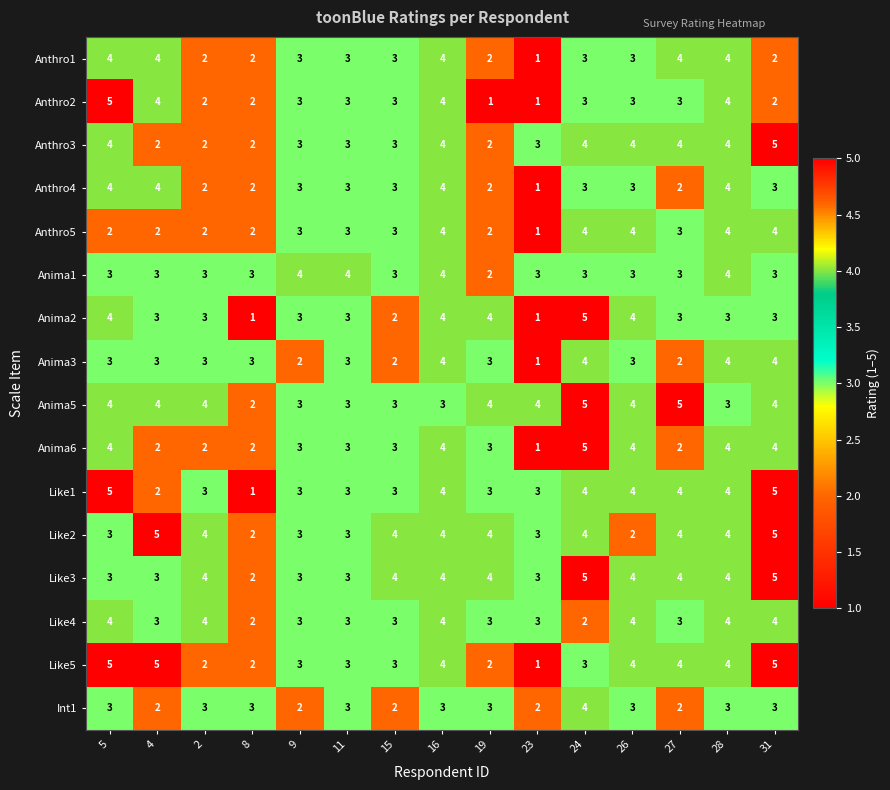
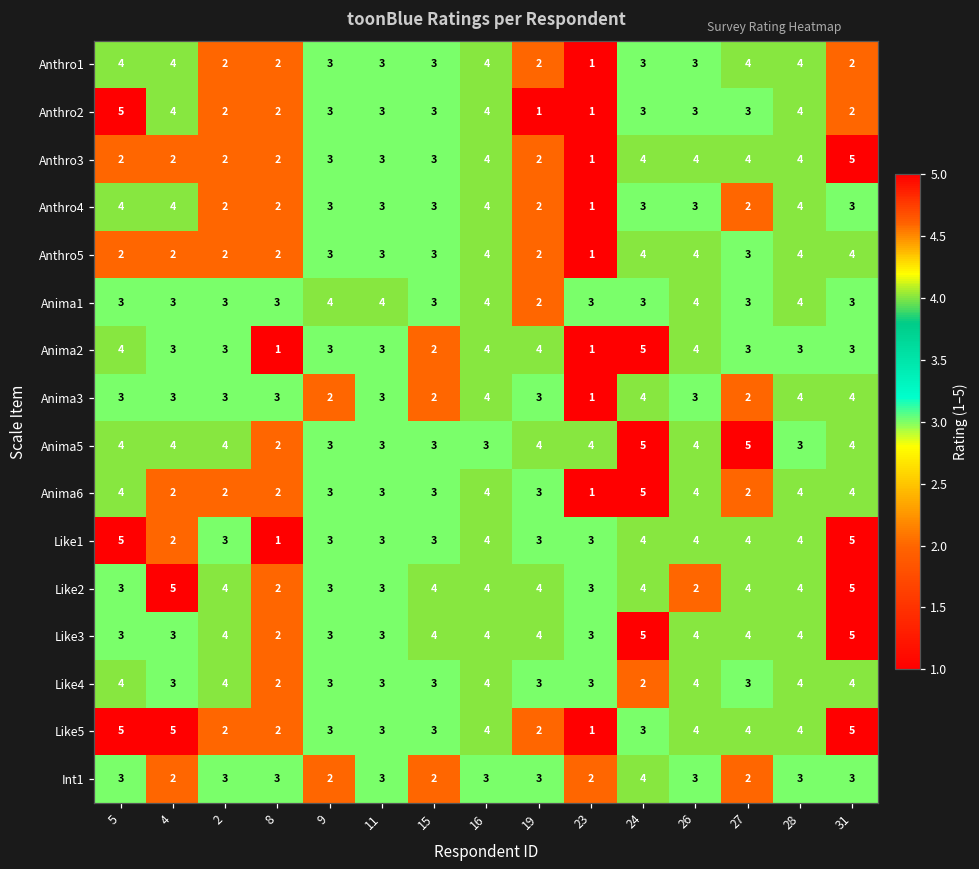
Anthro3, 5: 4 -> 2
Anthro3, 23: 3 -> 1
Anima1, 26: 3 -> 4
